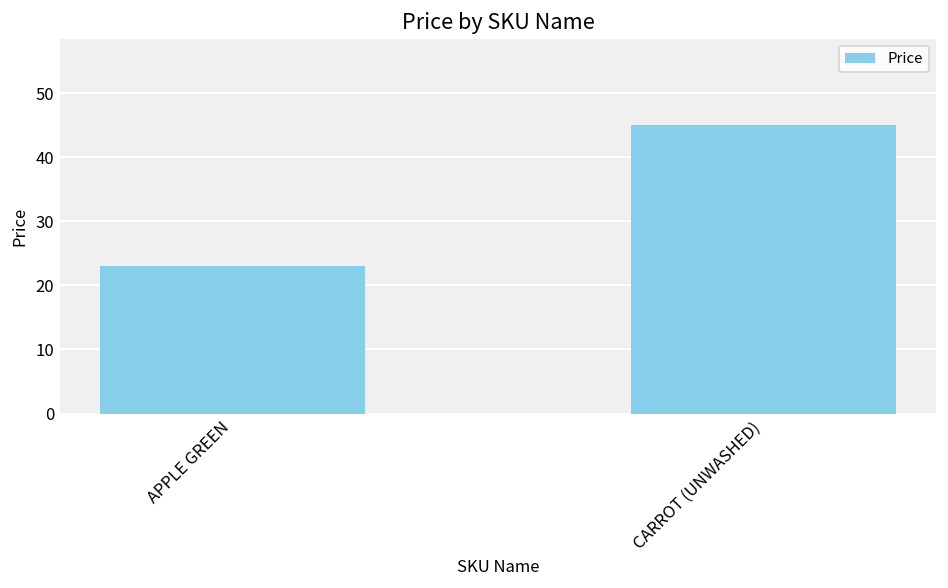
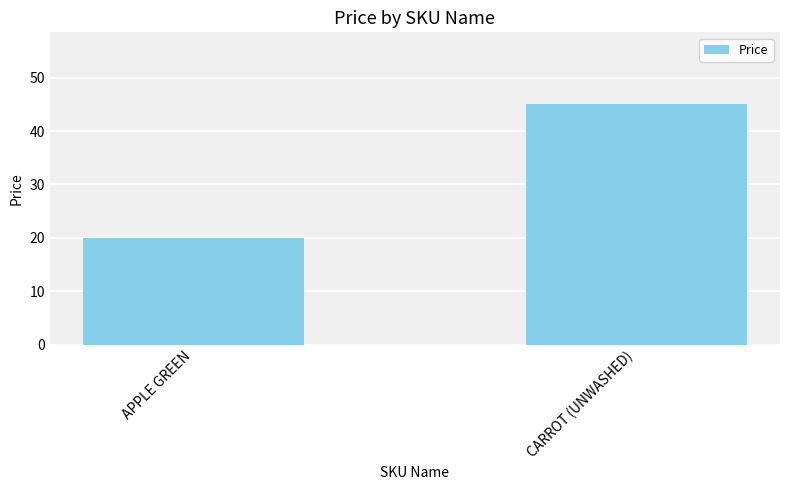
APPLE GREEN: 23 -> 20
